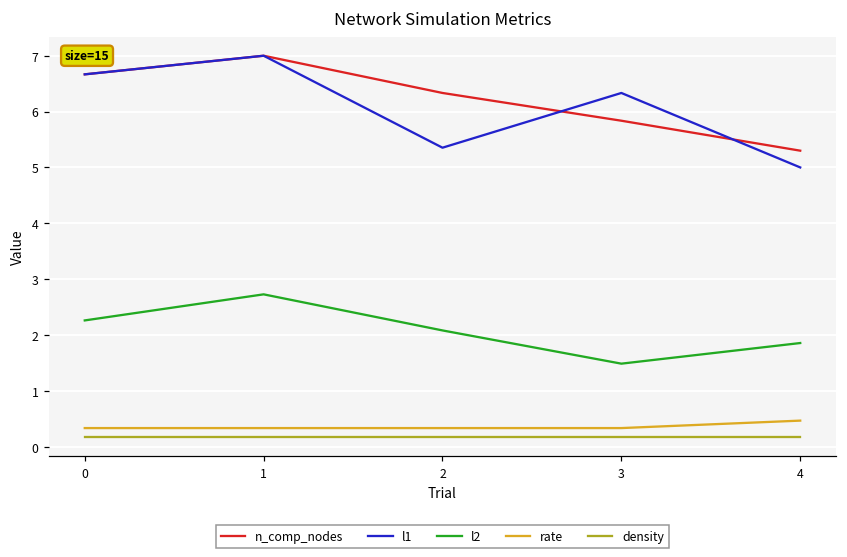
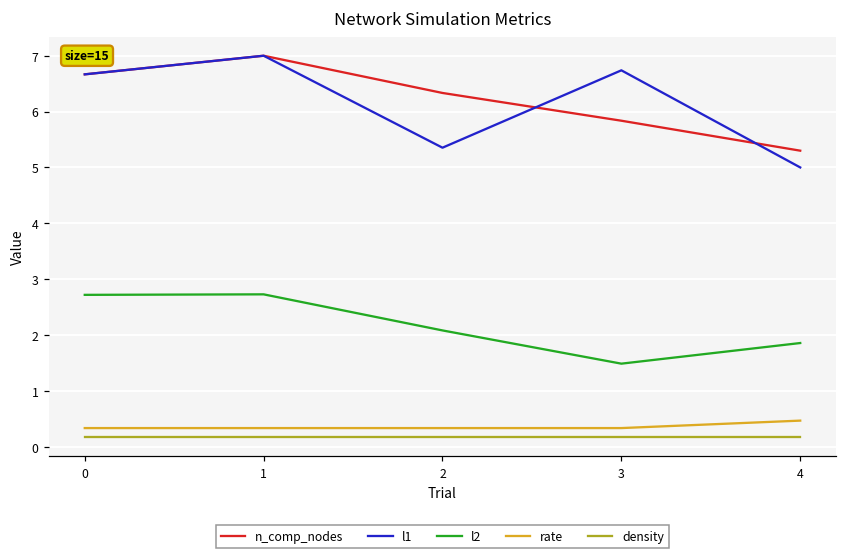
l2, 0: 2.3 -> 2.7
l1, 3: 6.3 -> 6.7
